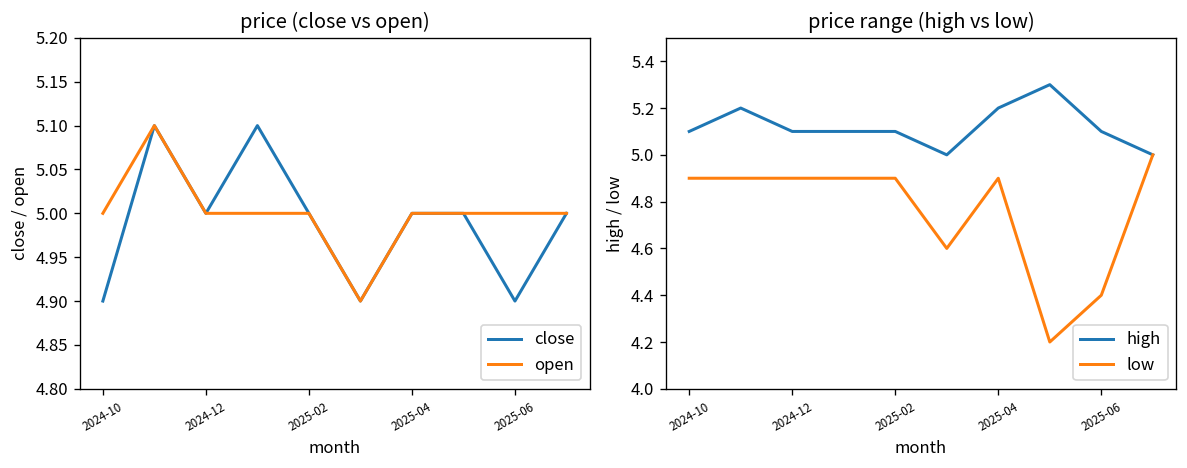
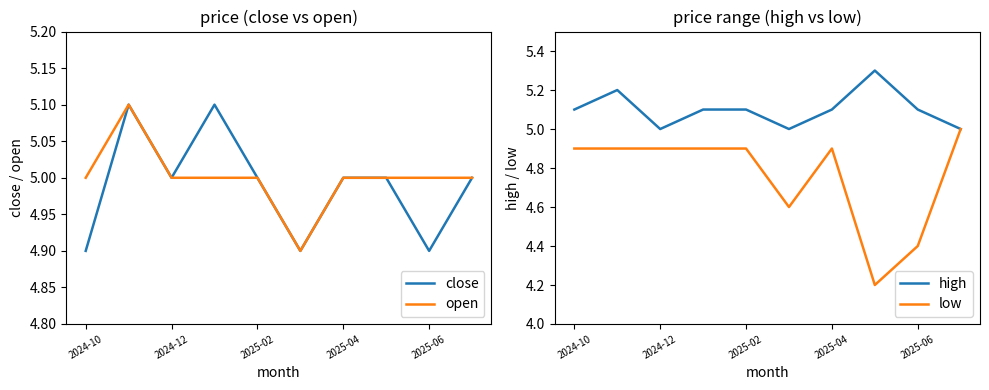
price range (high vs low), high, 2024-12: 5.1 -> 5.0
price range (high vs low), high, 2025-04: 5.2 -> 5.1
